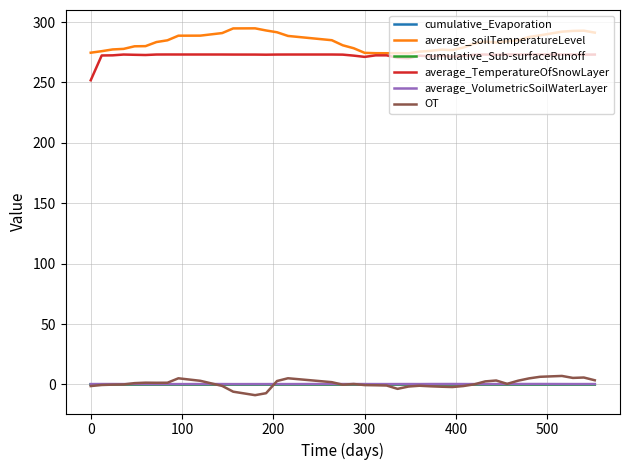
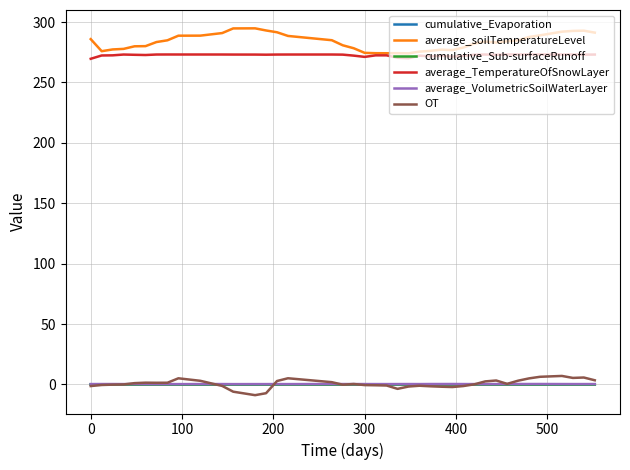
average_soilTemperatureLevel, 0: 275 -> 286
average_TemperatureOfSnowLayer, 0: 252 -> 270
